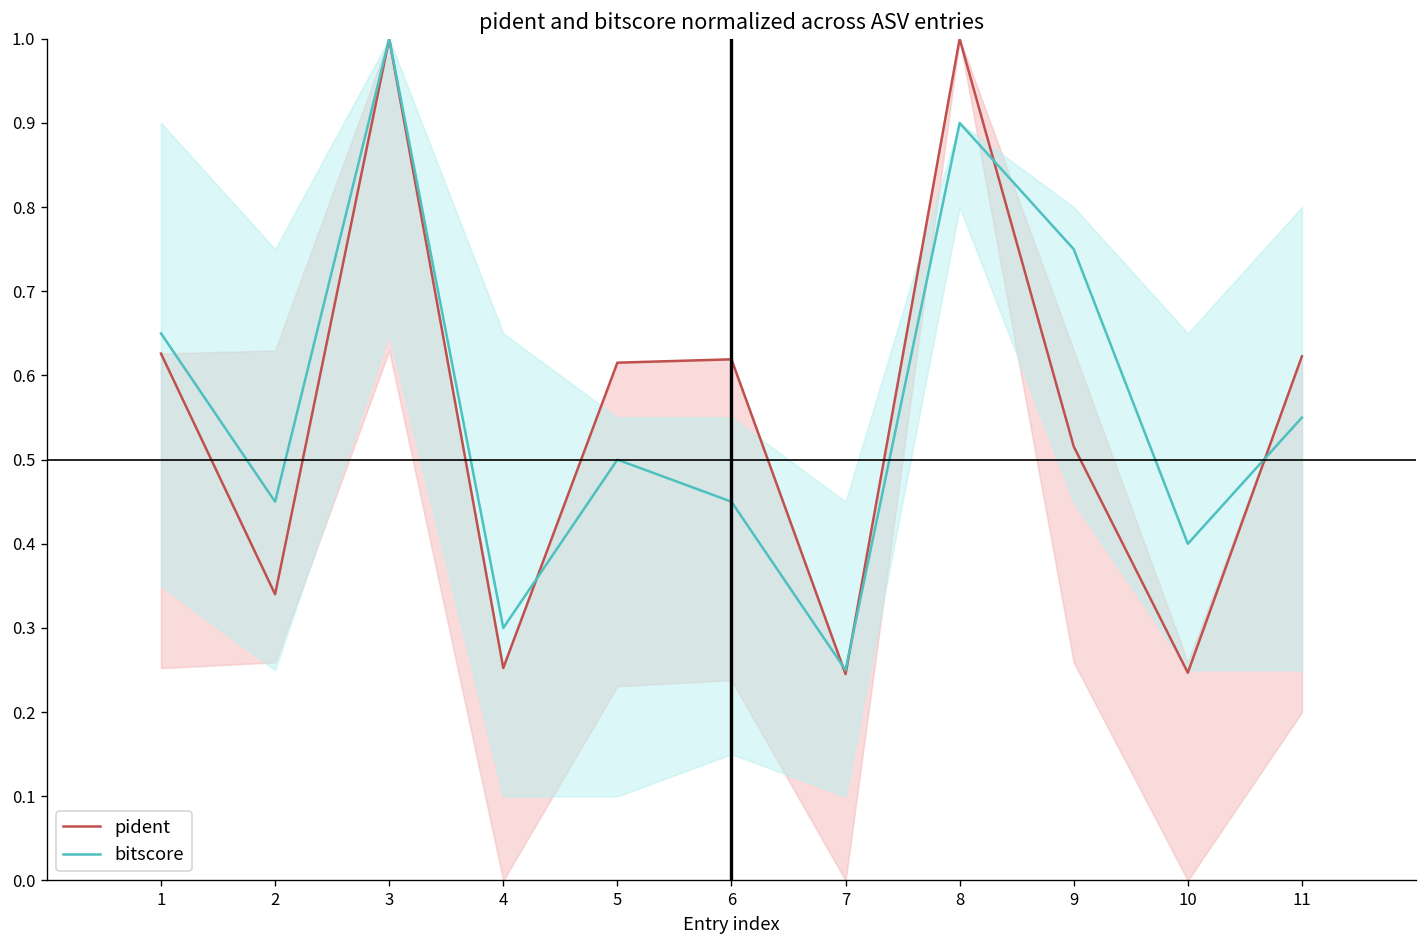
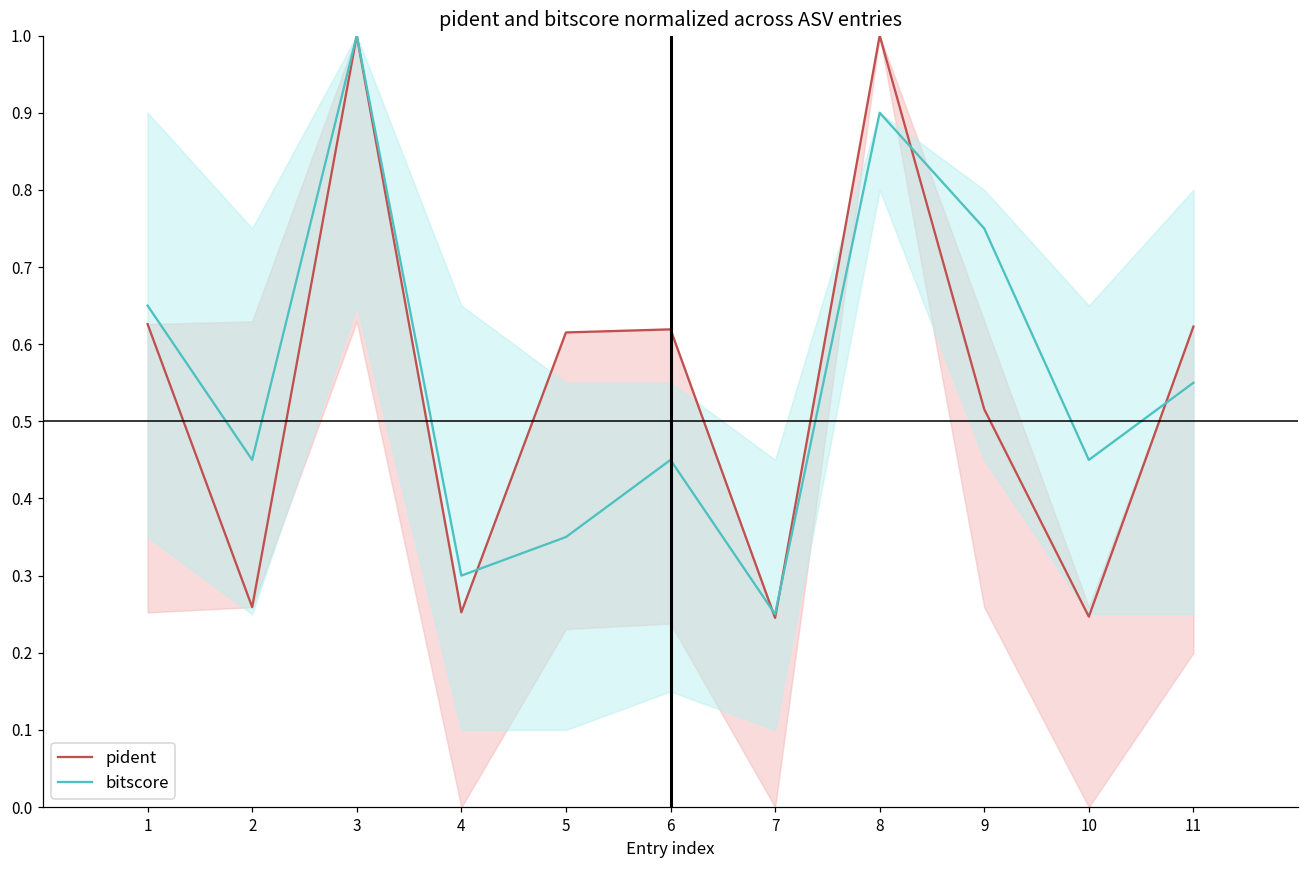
pident, 2: 0.34 -> 0.26
bitscore, 5: 0.50 -> 0.35
bitscore, 10: 0.40 -> 0.45
